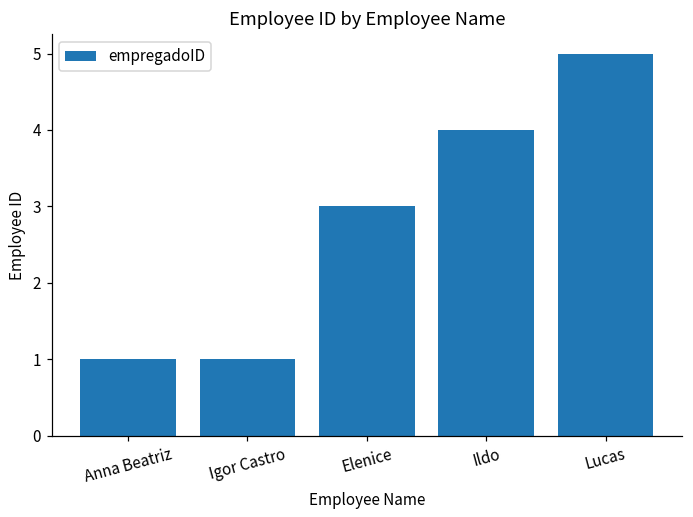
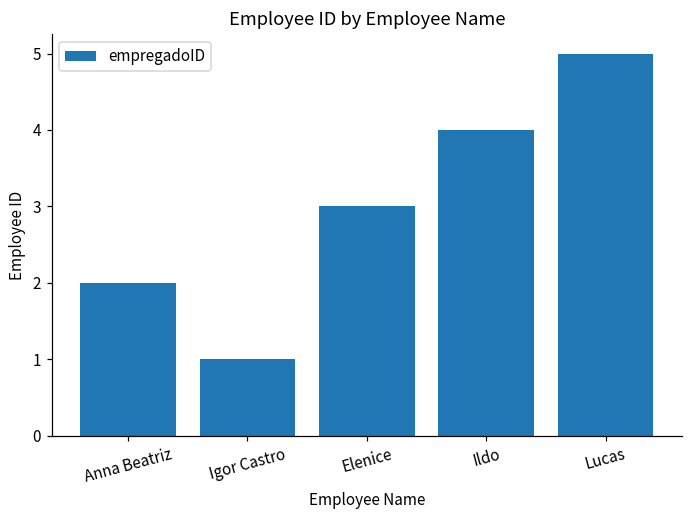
Anna Beatriz: 1 -> 2
